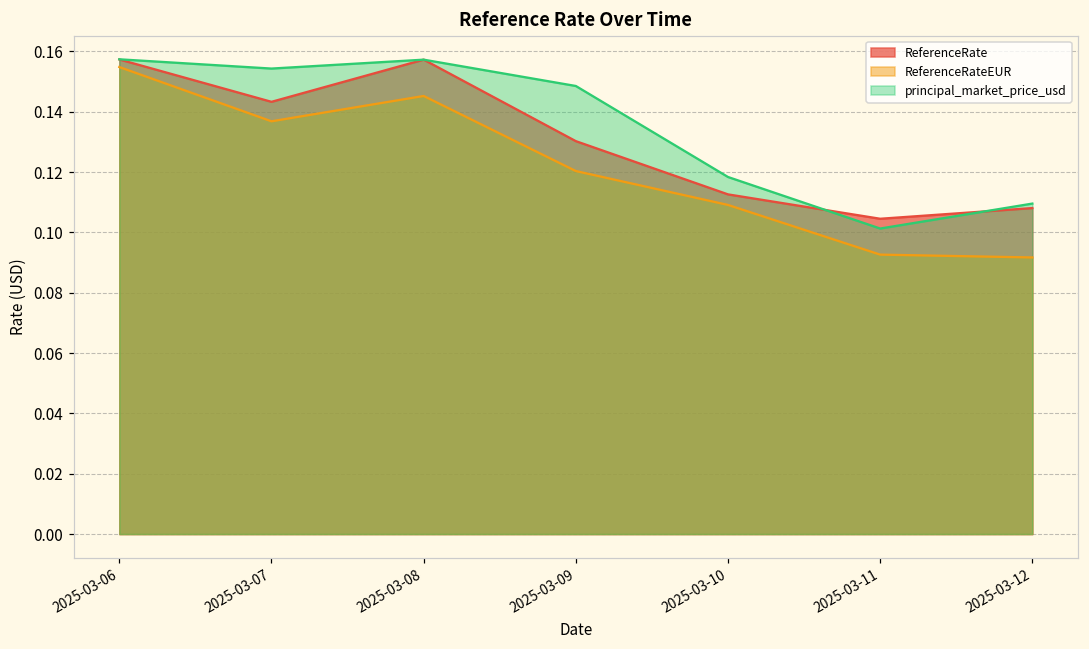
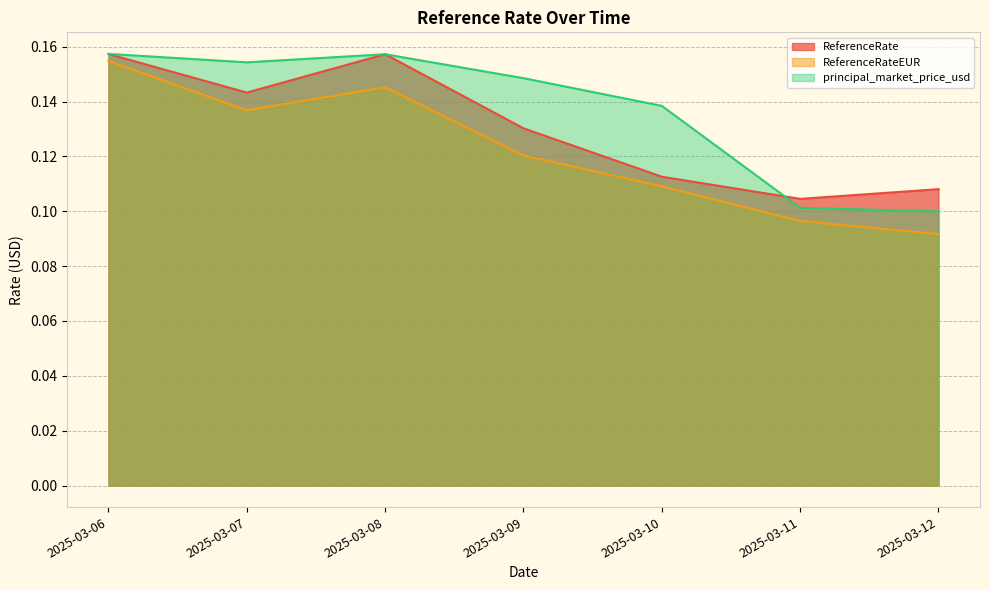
principal_market_price_usd, 2025-03-10: 0.118 -> 0.138
ReferenceRateEUR, 2025-03-11: 0.093 -> 0.096
principal_market_price_usd, 2025-03-12: 0.110 -> 0.100
